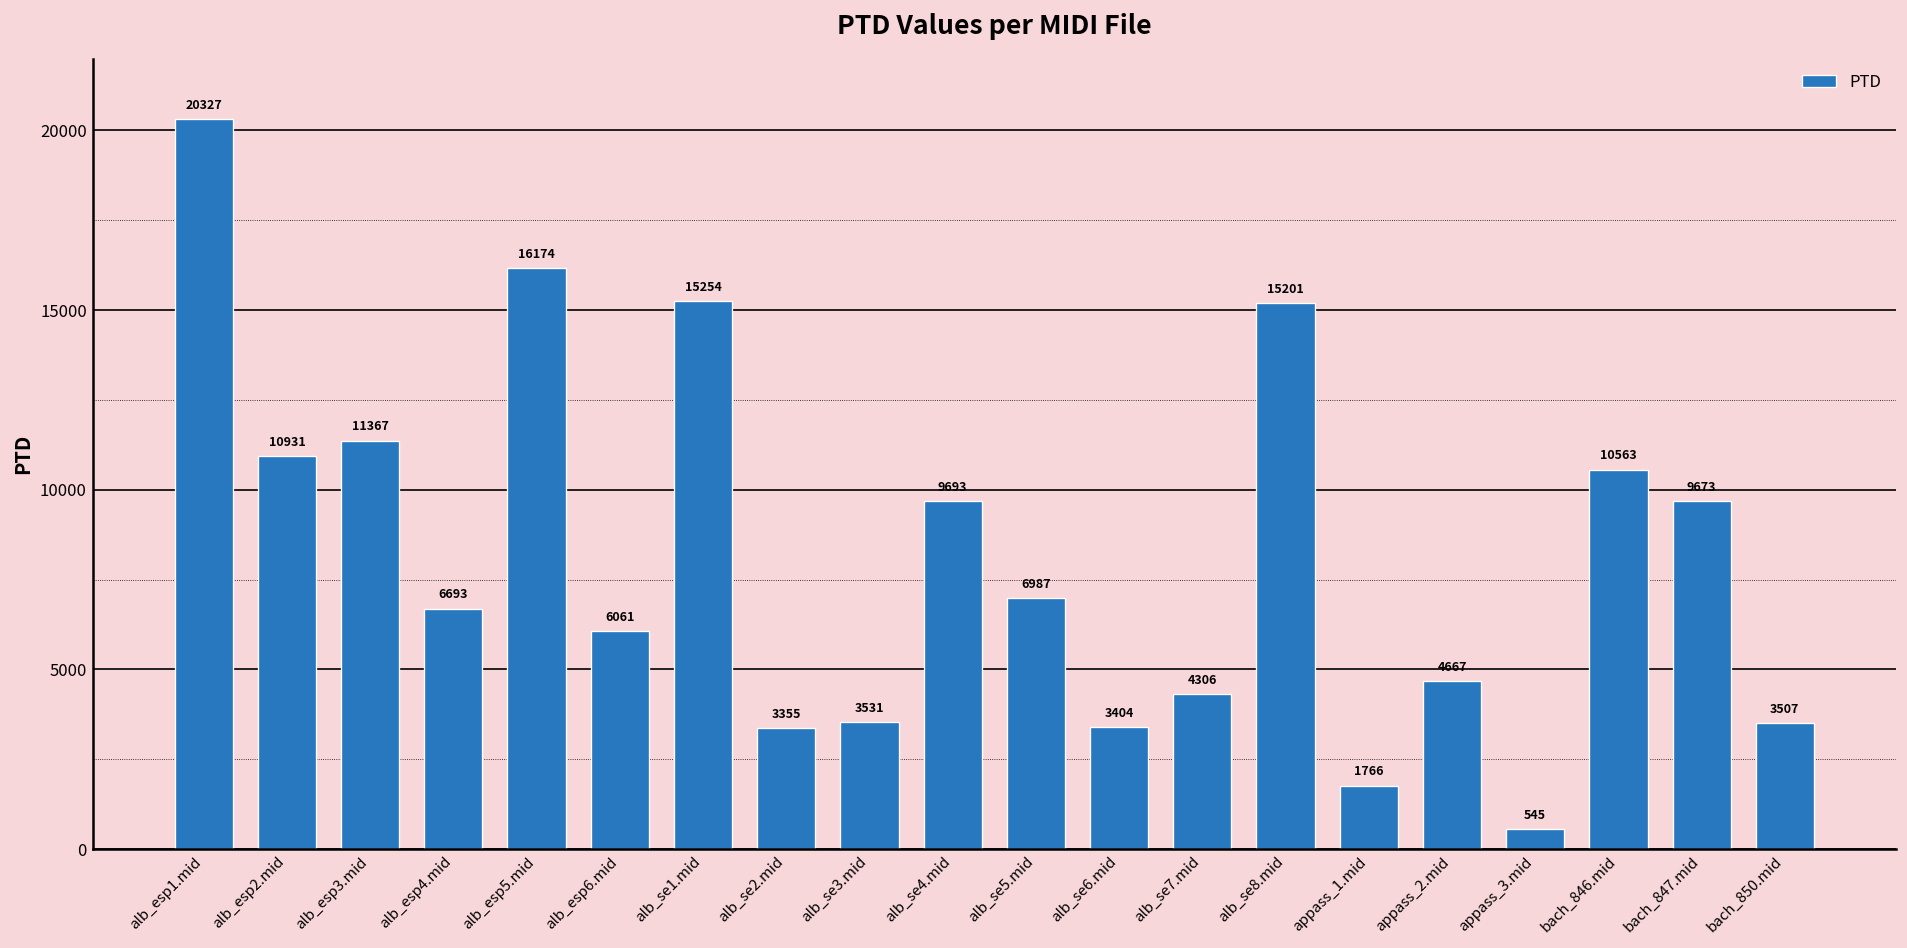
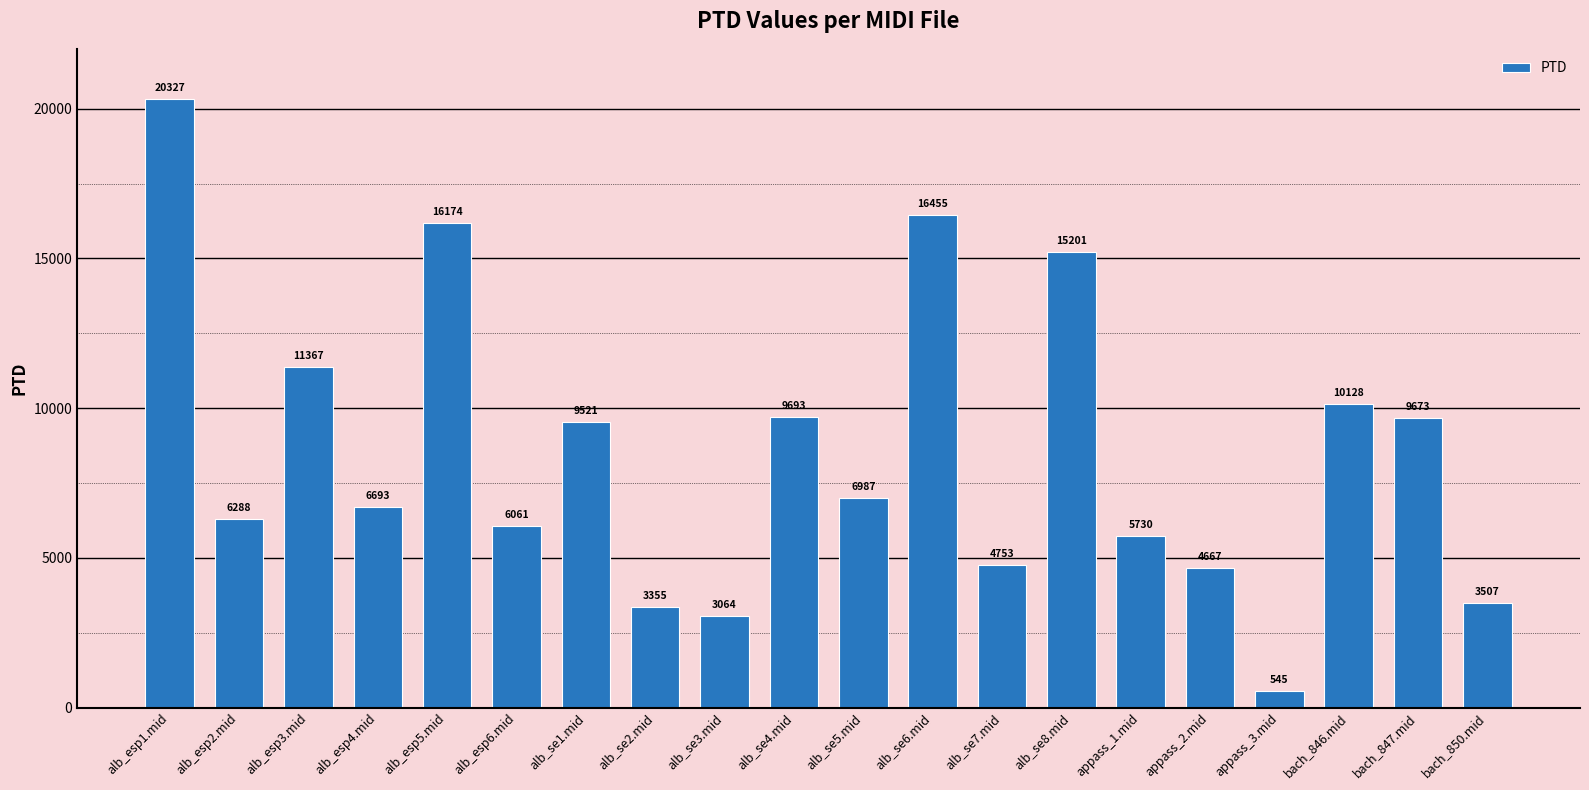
alb_esp2.mid: 10931 -> 6288
alb_se1.mid: 15254 -> 9521
alb_se3.mid: 3531 -> 3064
alb_se6.mid: 3404 -> 16455
alb_se7.mid: 4306 -> 4753
appass_1.mid: 1766 -> 5730
bach_846.mid: 10563 -> 10128
